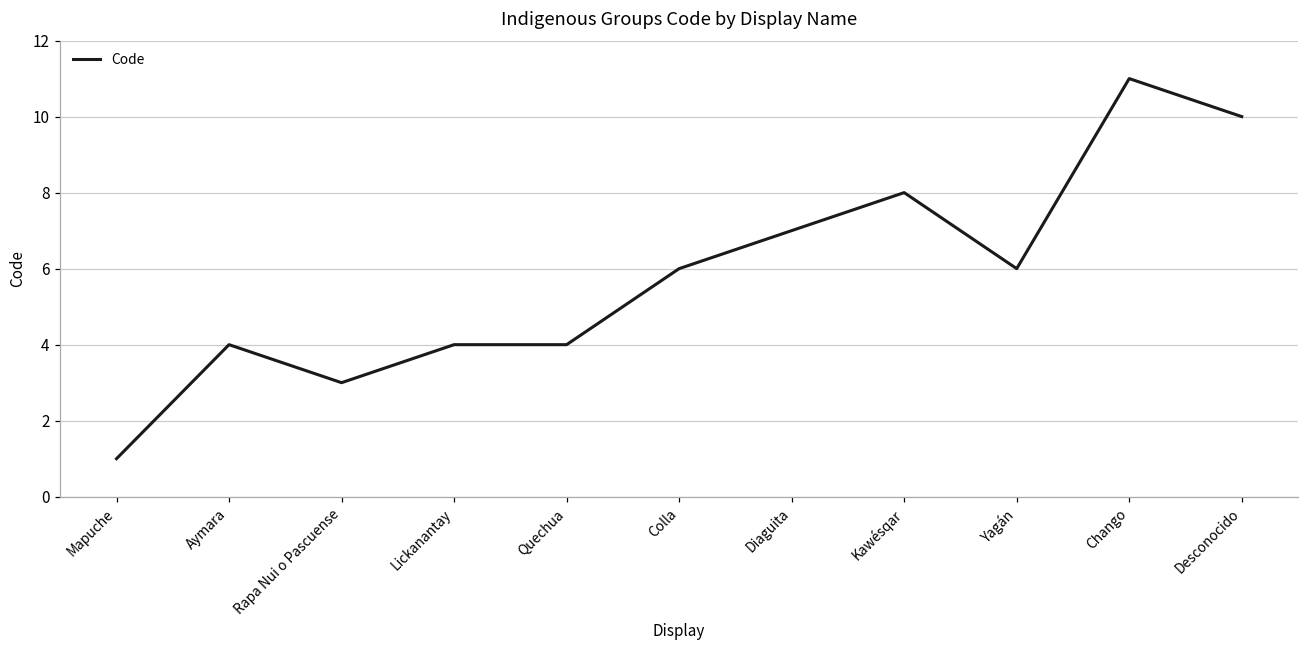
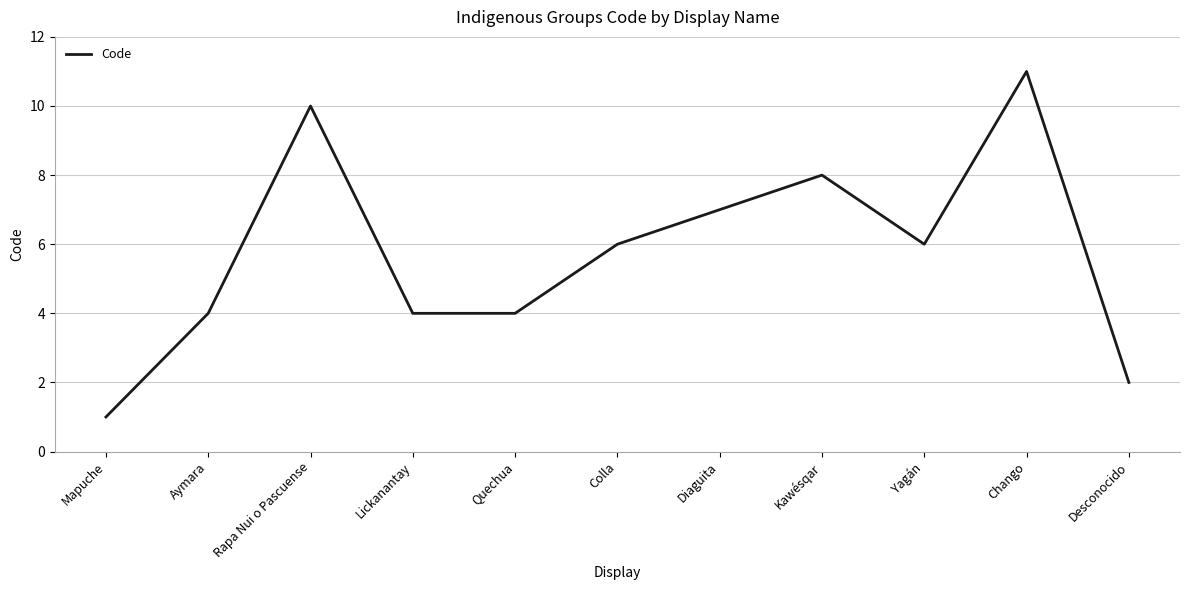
Rapa Nui o Pascuense: 3 -> 10
Desconocido: 10 -> 2
